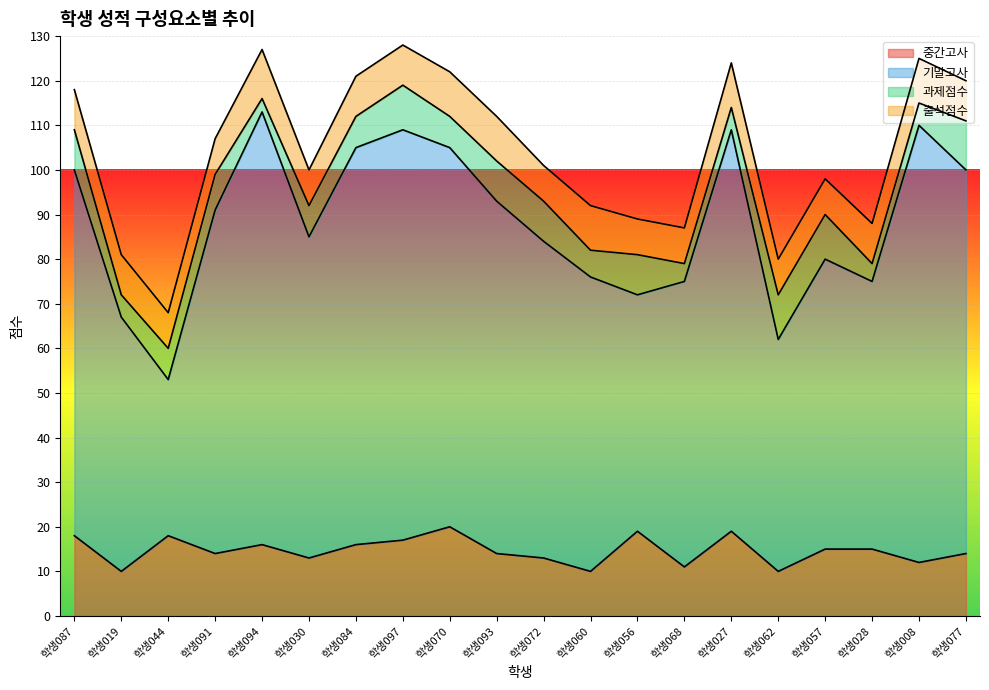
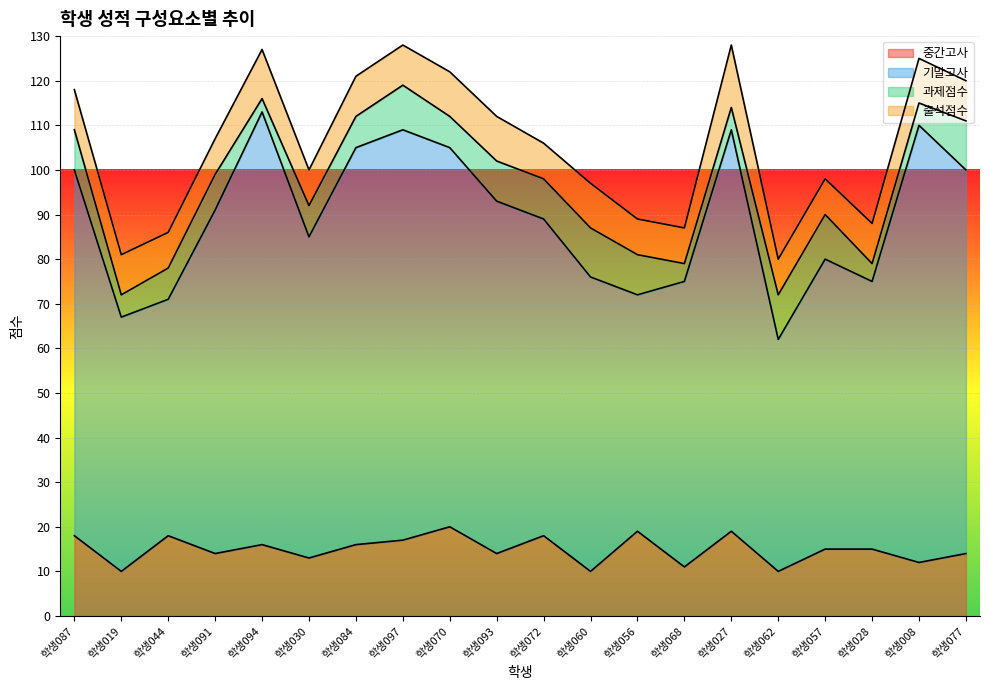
기말고사, 학생044: 35 -> 53
중간고사, 학생072: 13 -> 18
과제점수, 학생060: 6 -> 11
출석점수, 학생027: 10 -> 14
